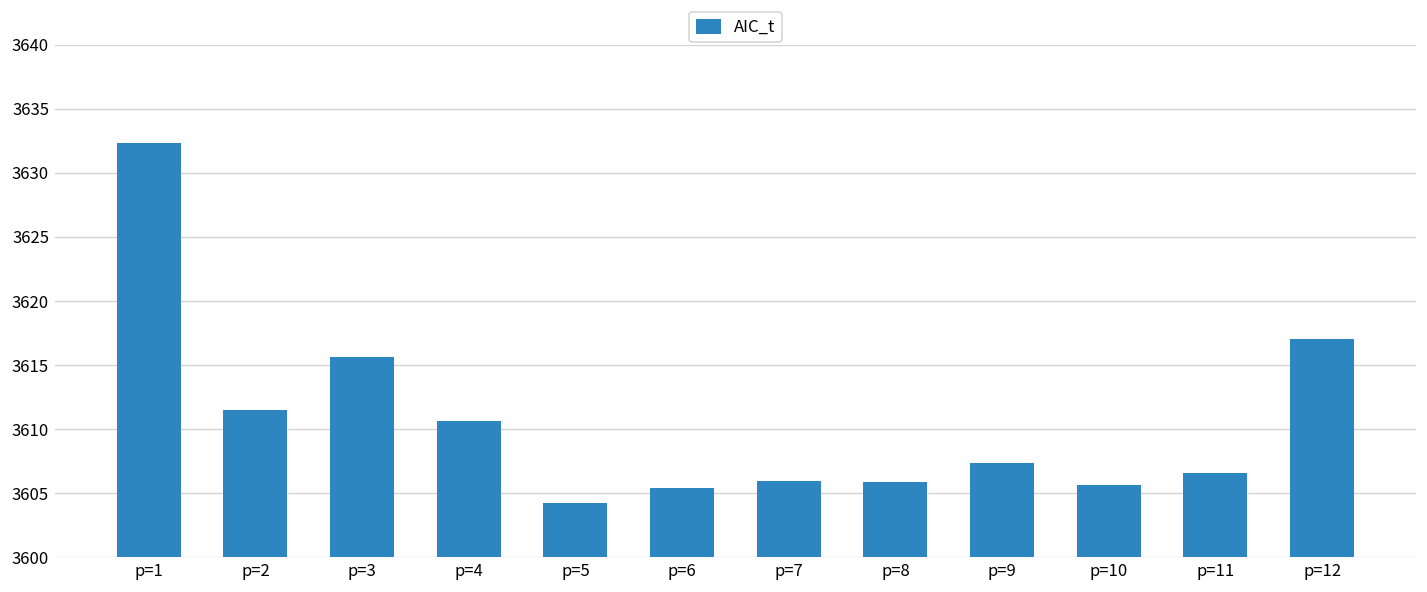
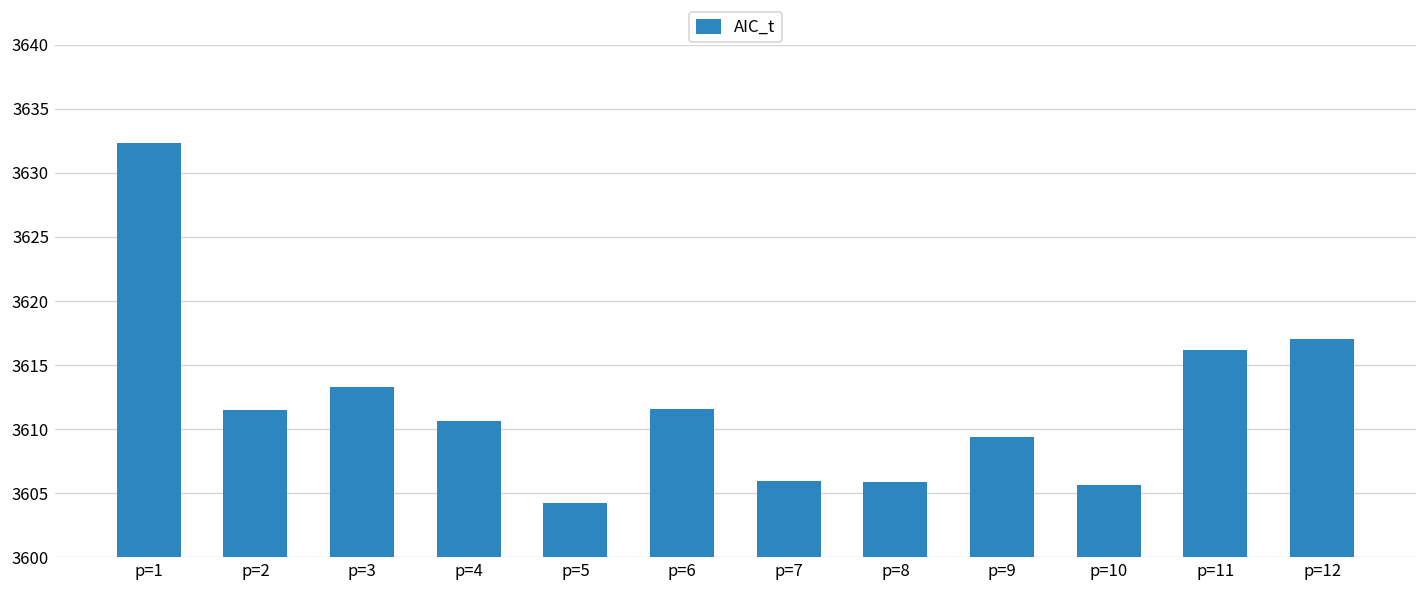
p=3: 3615.6 -> 3613.3
p=6: 3605.4 -> 3611.6
p=9: 3607.3 -> 3609.4
p=11: 3606.6 -> 3616.2
